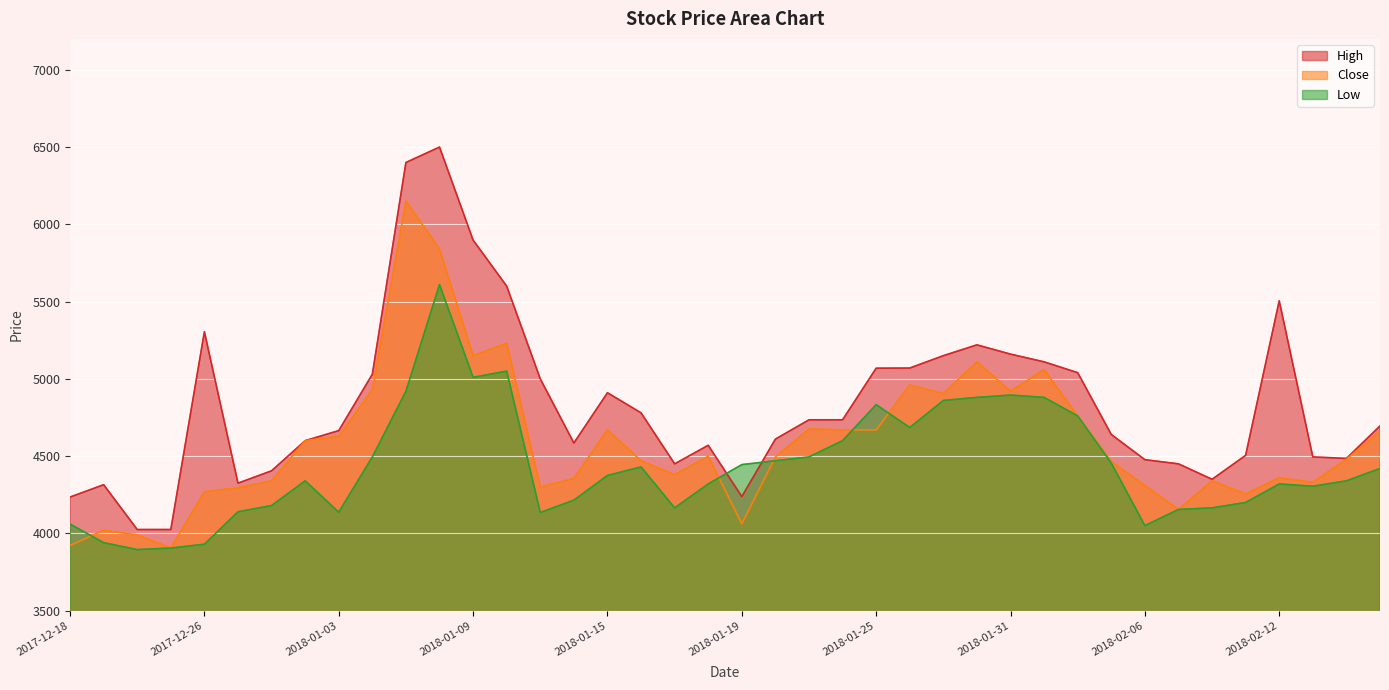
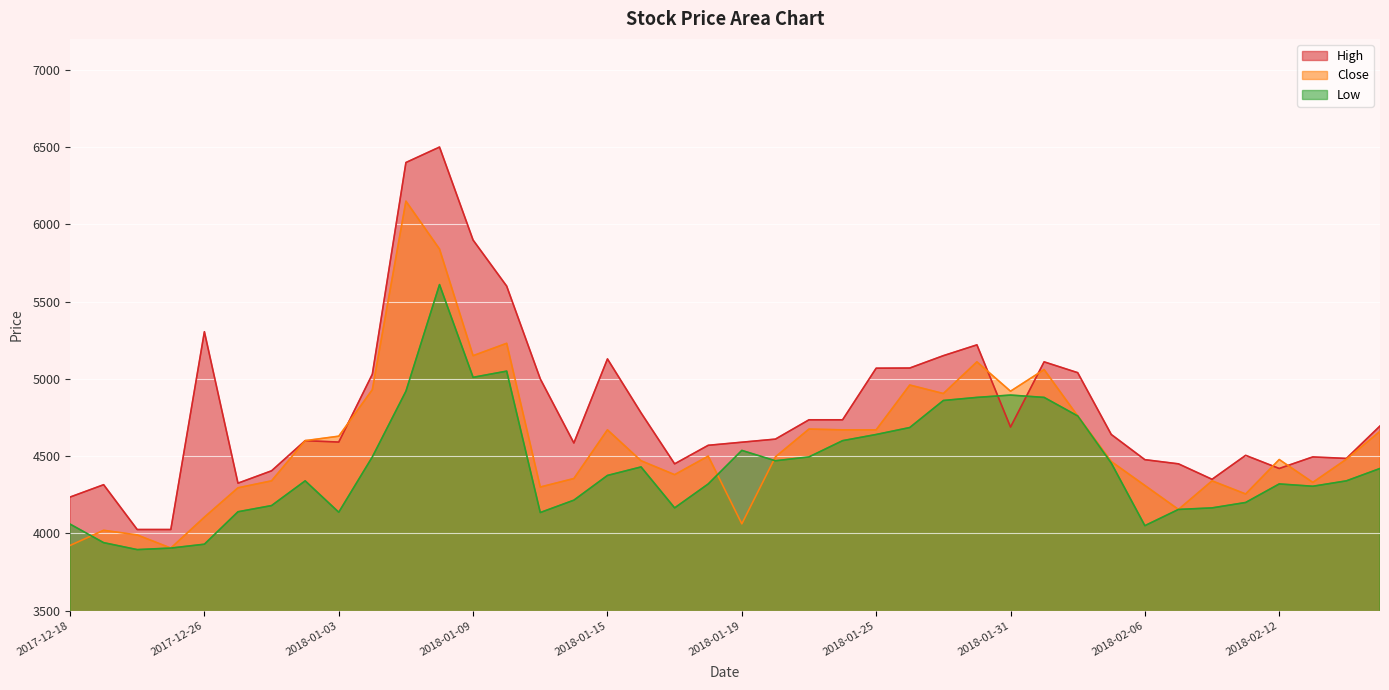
Close, 2017-12-26: 4270 -> 4110
High, 2018-01-03: 4670 -> 4590
High, 2018-01-15: 4910 -> 5130
High, 2018-01-19: 4240 -> 4590
Low, 2018-01-19: 4450 -> 4540
Low, 2018-01-25: 4830 -> 4640
High, 2018-01-31: 5160 -> 4690
High, 2018-02-12: 5510 -> 4420
Close, 2018-02-12: 4360 -> 4480
